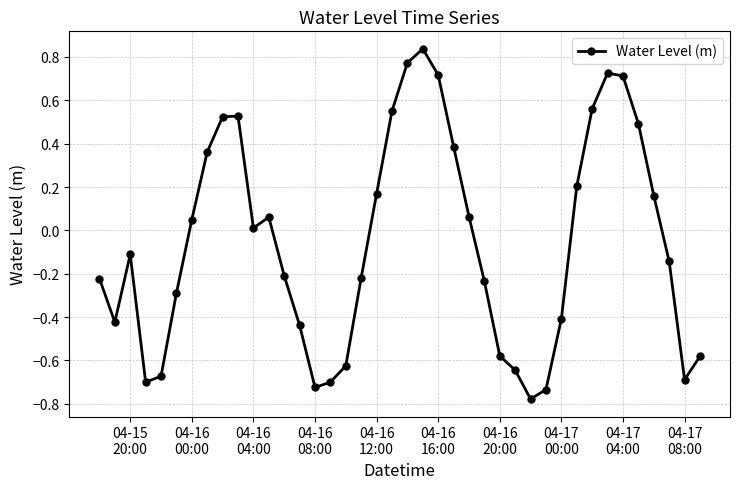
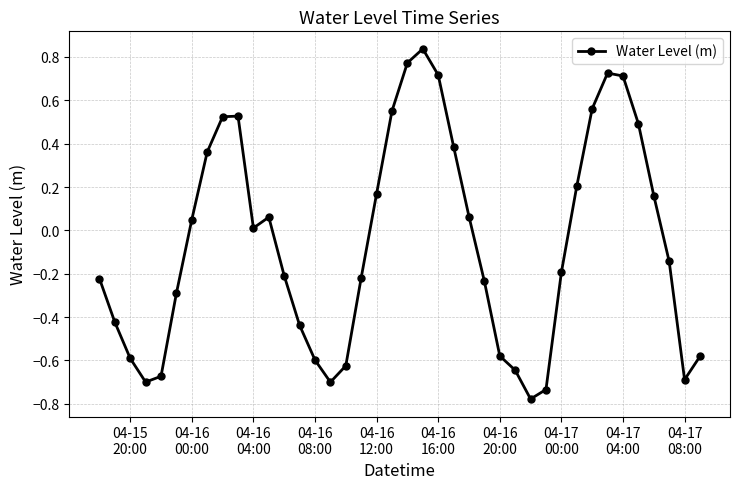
04-15 20:00: -0.11 -> -0.59
04-16 08:00: -0.72 -> -0.60
04-17 00:00: -0.41 -> -0.19
